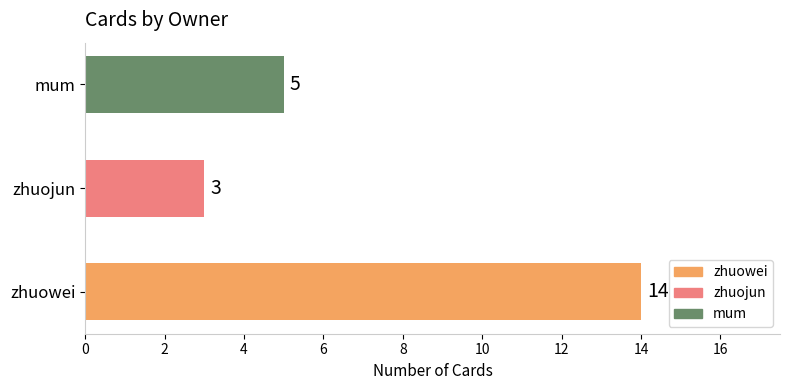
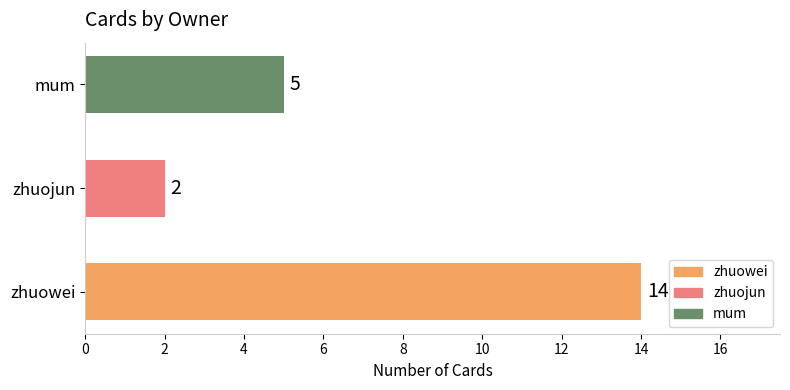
zhuojun: 3 -> 2
